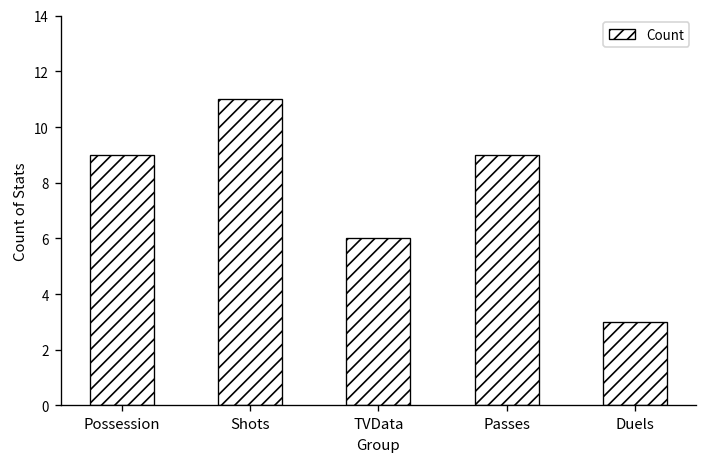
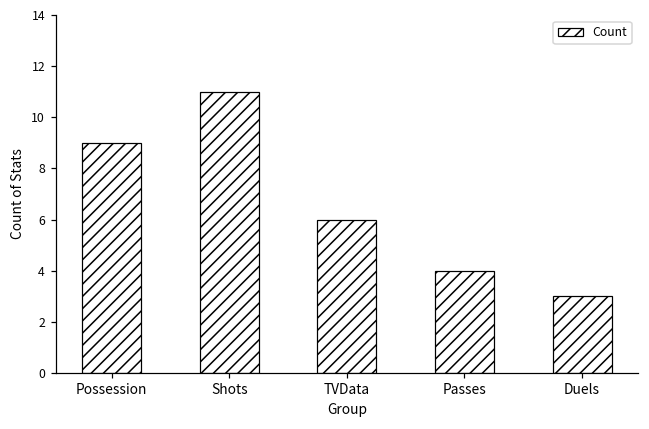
Passes: 9 -> 4
